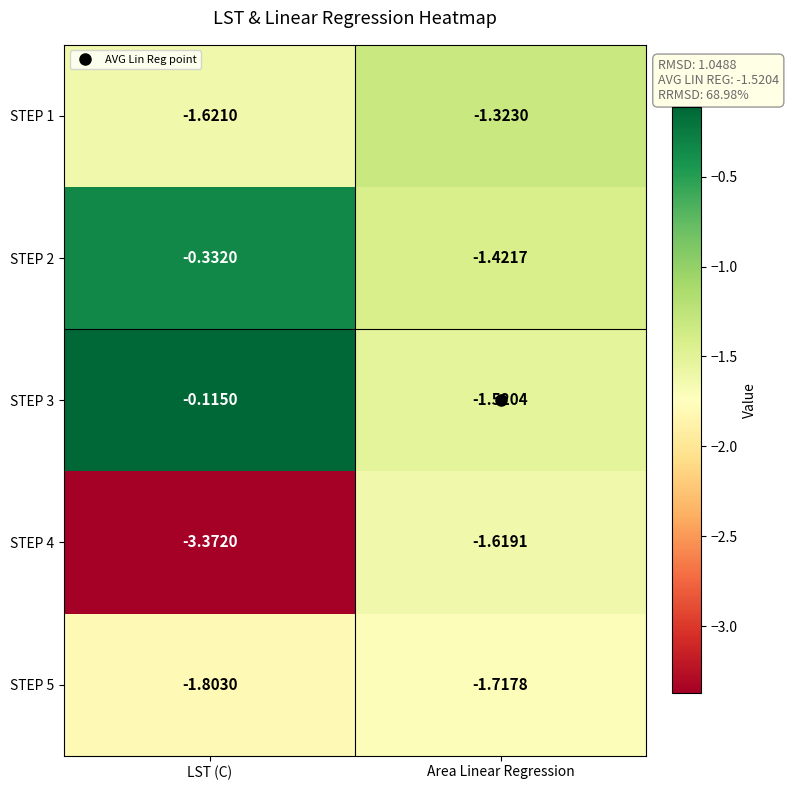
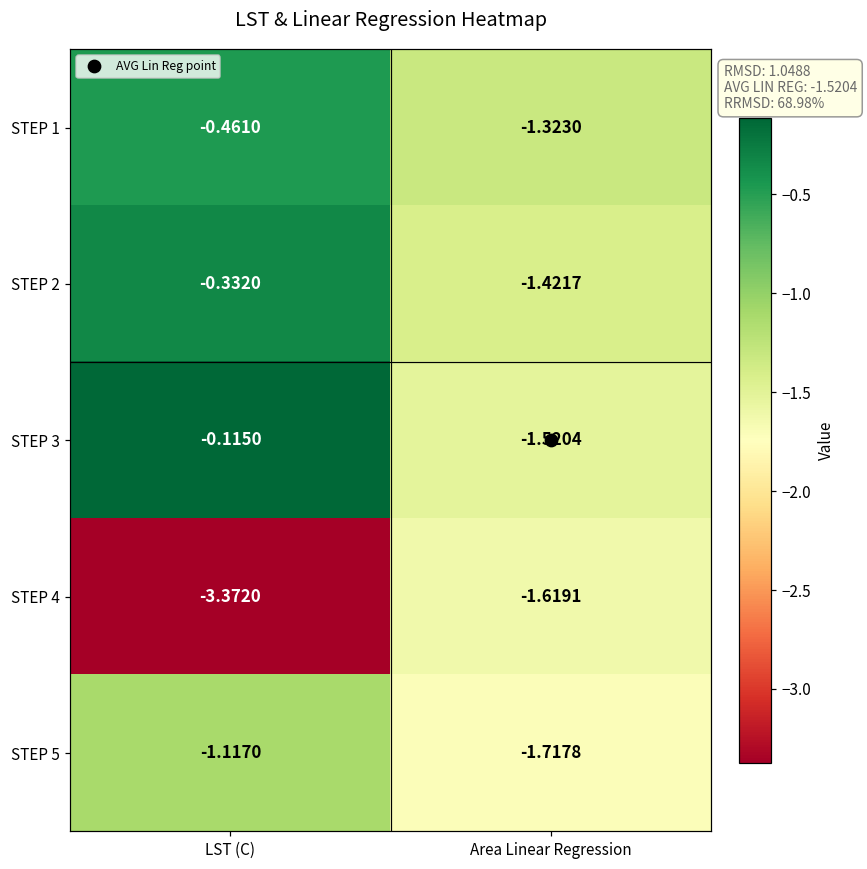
STEP 1, LST (C): -1.6210 -> -0.4610
STEP 5, LST (C): -1.8030 -> -1.1170
